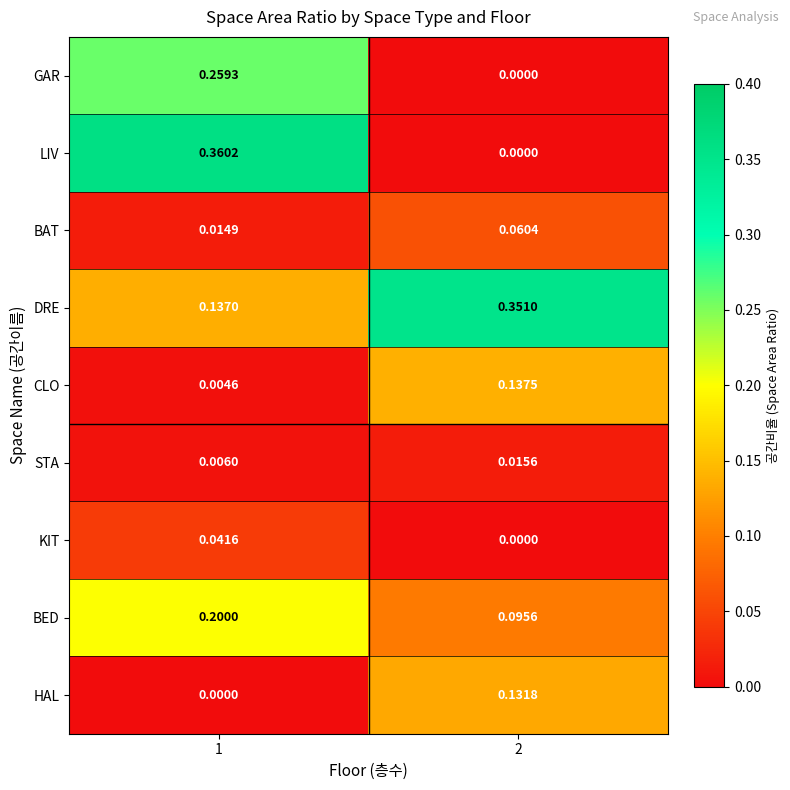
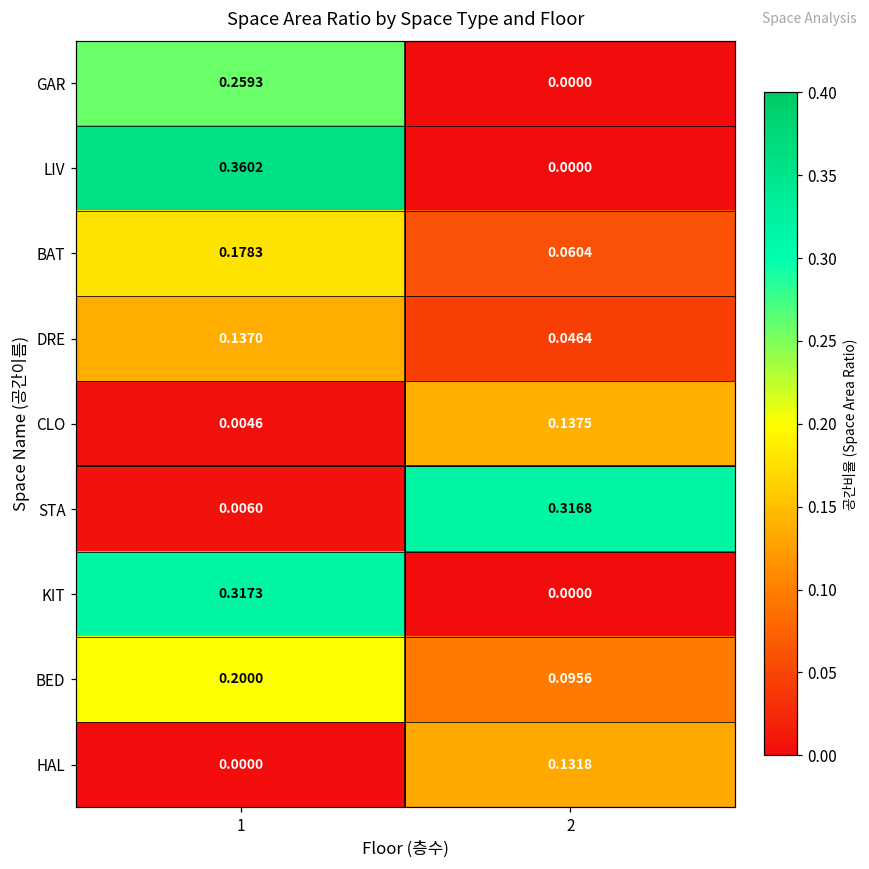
BAT, 1: 0.0149 -> 0.1783
DRE, 2: 0.3510 -> 0.0464
STA, 2: 0.0156 -> 0.3168
KIT, 1: 0.0416 -> 0.3173
